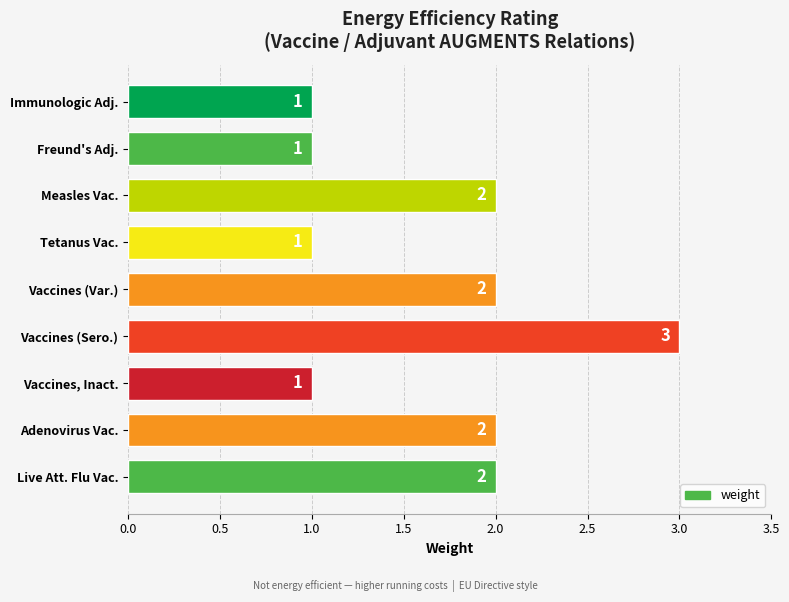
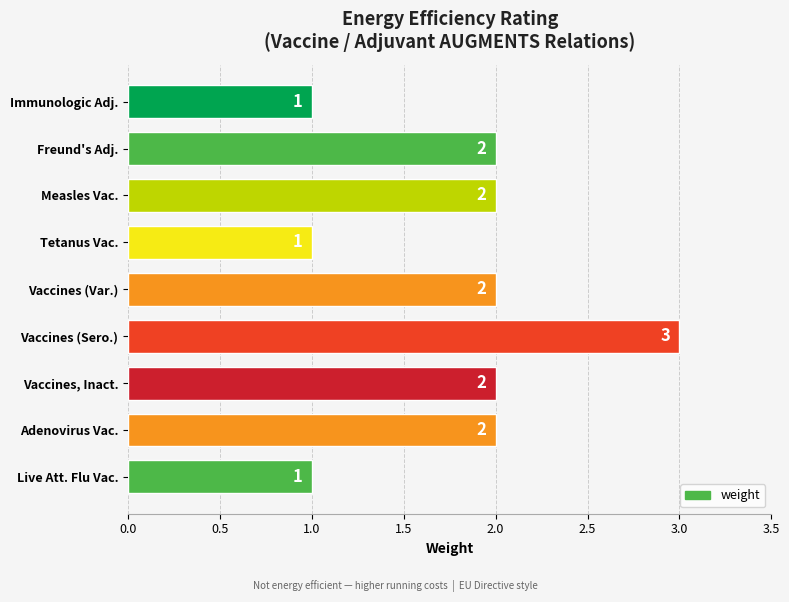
Freund's Adj.: 1 -> 2
Vaccines, Inact.: 1 -> 2
Live Att. Flu Vac.: 2 -> 1
